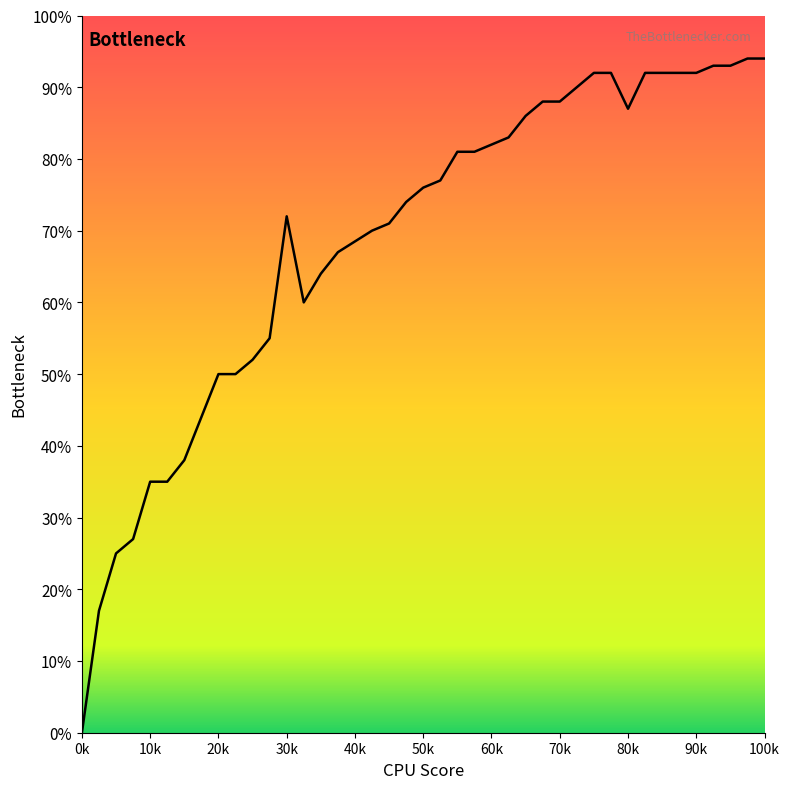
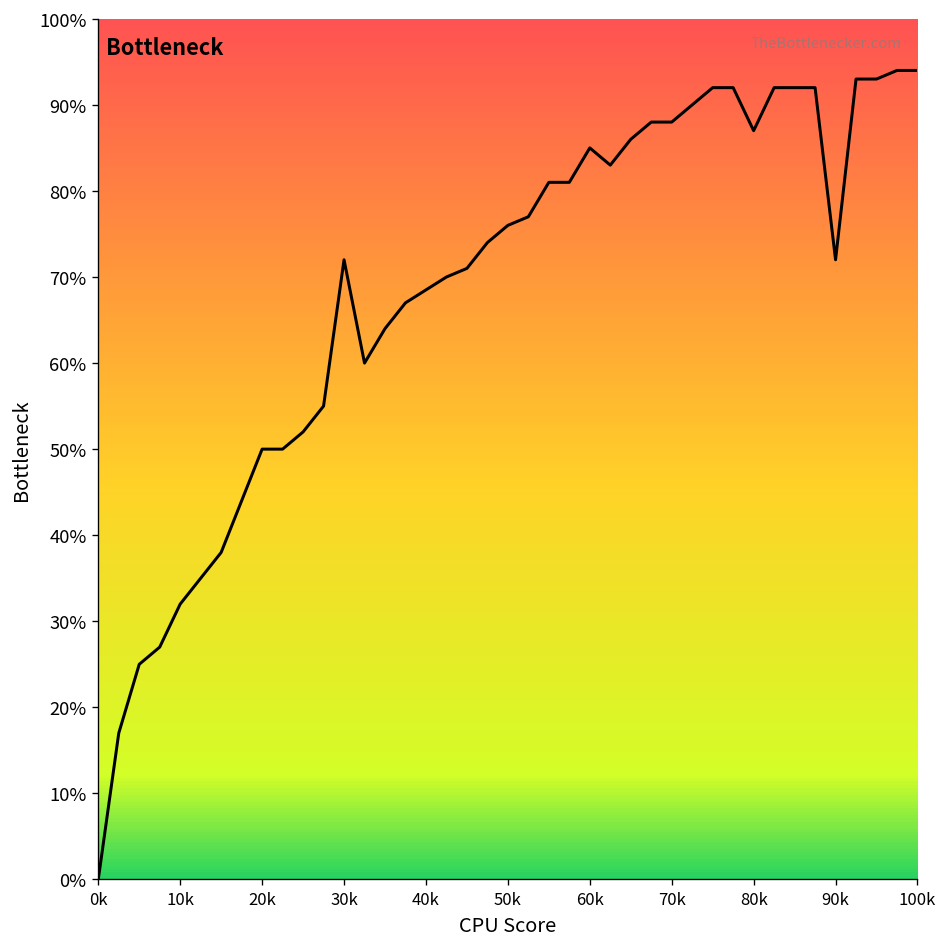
10k: 35% -> 32%
60k: 82% -> 85%
90k: 92% -> 72%
